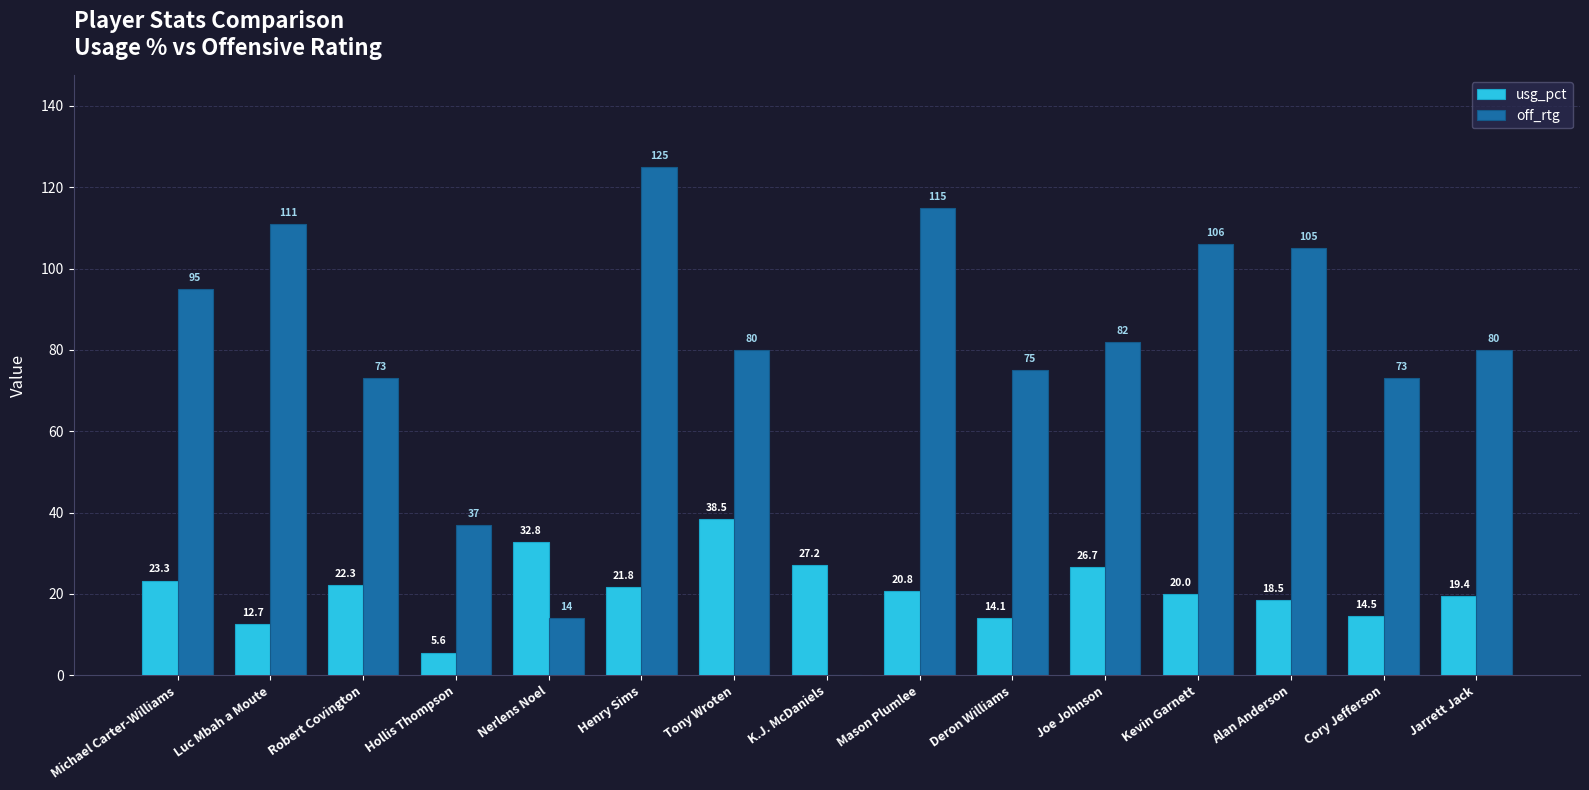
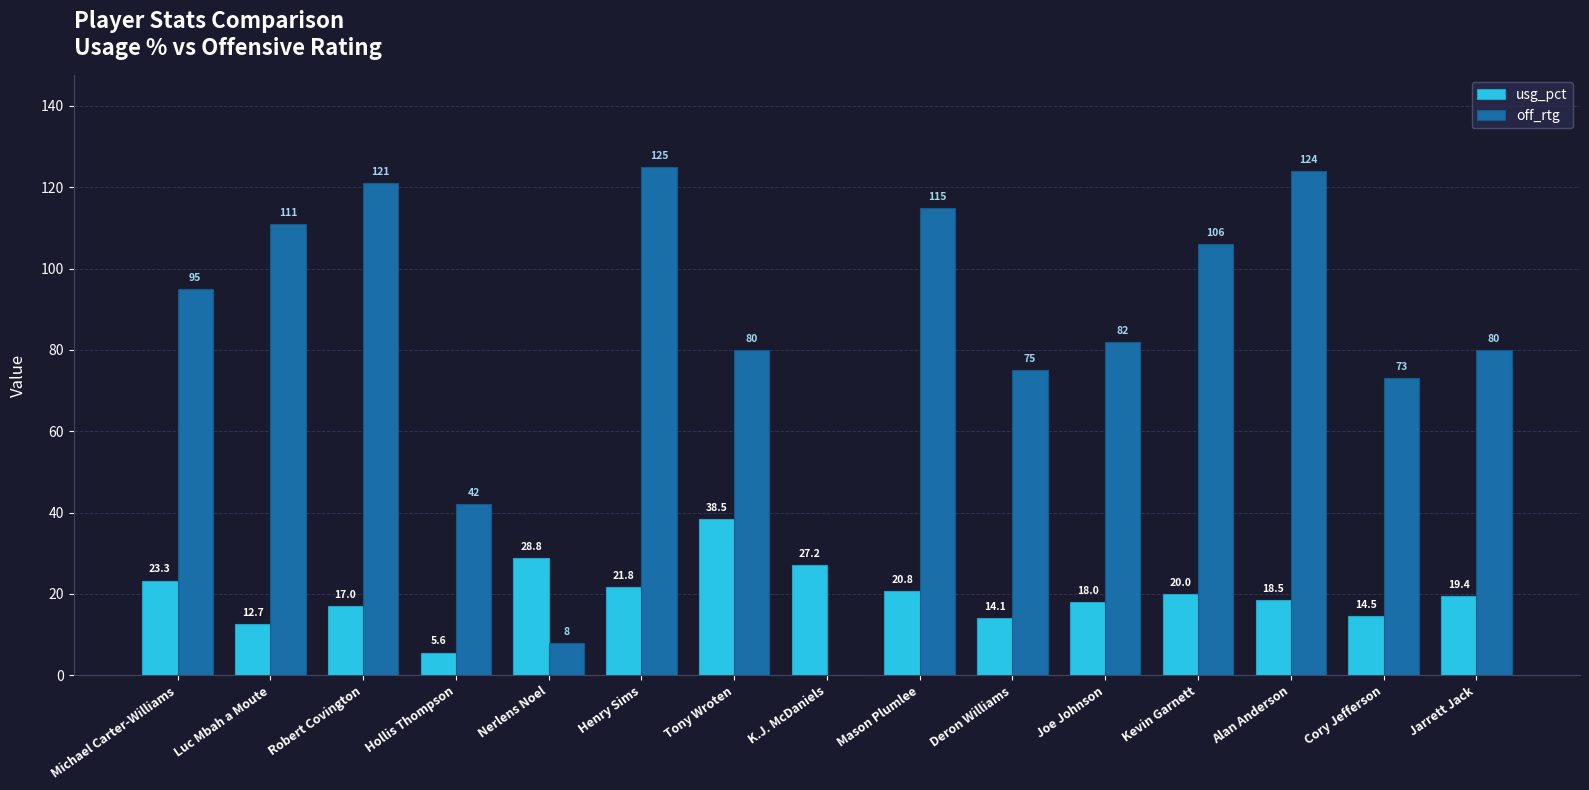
usg_pct, Robert Covington: 22.3 -> 17.0
off_rtg, Robert Covington: 73 -> 121
off_rtg, Hollis Thompson: 37 -> 42
usg_pct, Nerlens Noel: 32.8 -> 28.8
off_rtg, Nerlens Noel: 14 -> 8
usg_pct, Joe Johnson: 26.7 -> 18.0
off_rtg, Alan Anderson: 105 -> 124
